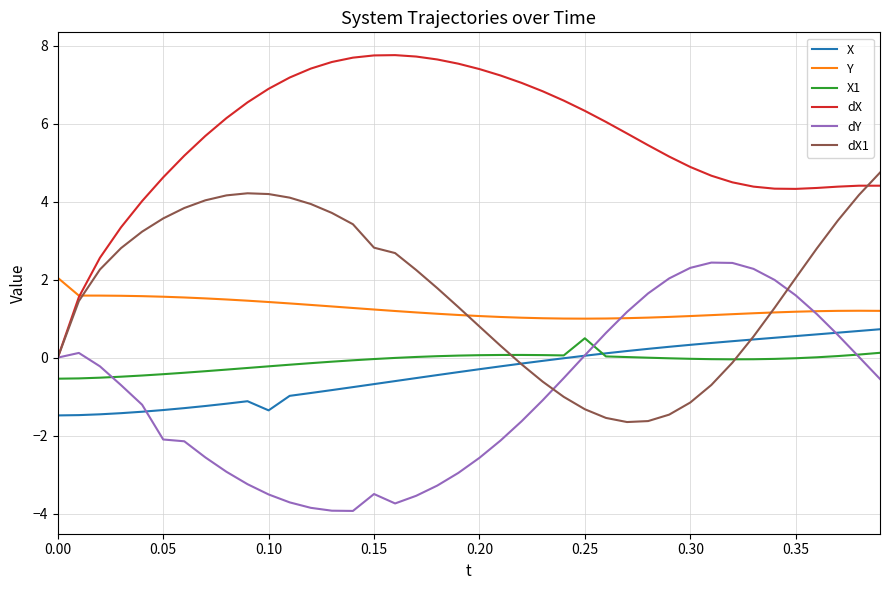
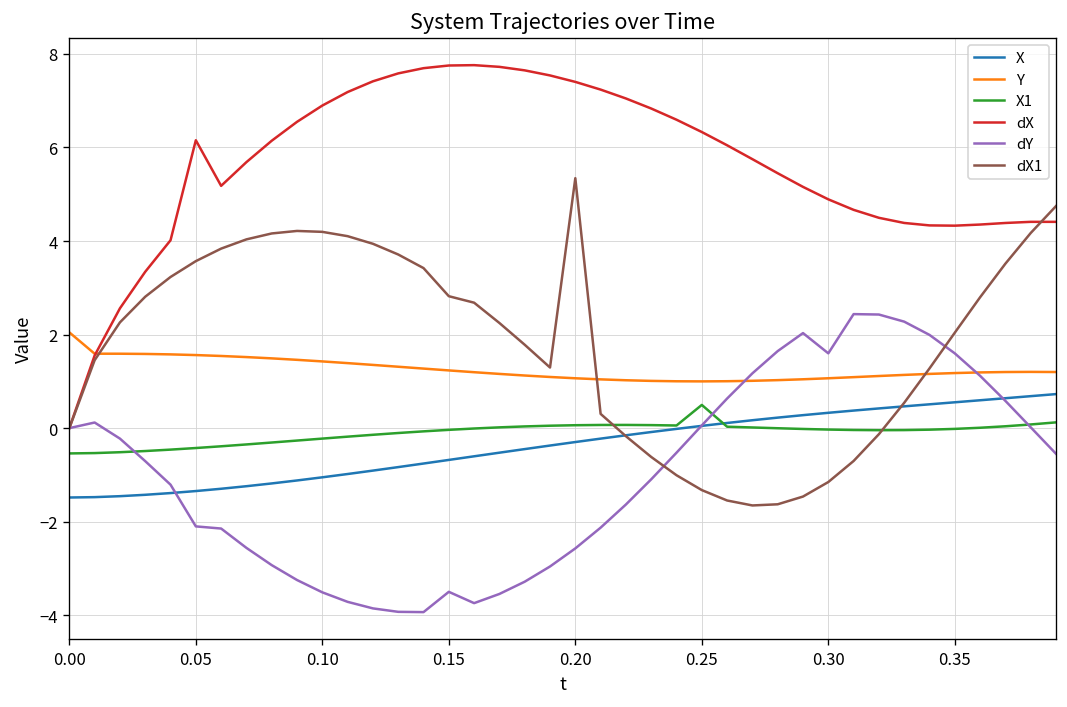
dX, 0.05: 4.6 -> 6.2
X, 0.10: -1.4 -> -1.1
dX1, 0.20: 0.8 -> 5.3
dY, 0.30: 2.3 -> 1.6
